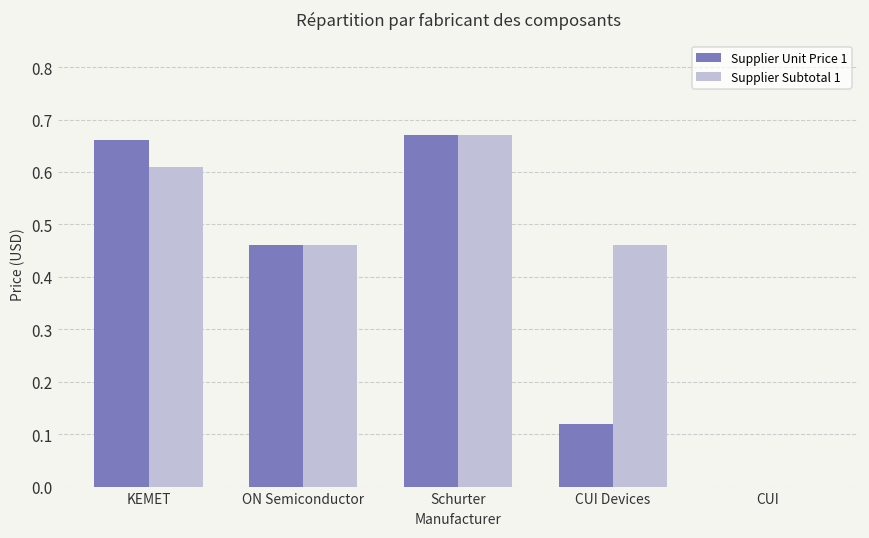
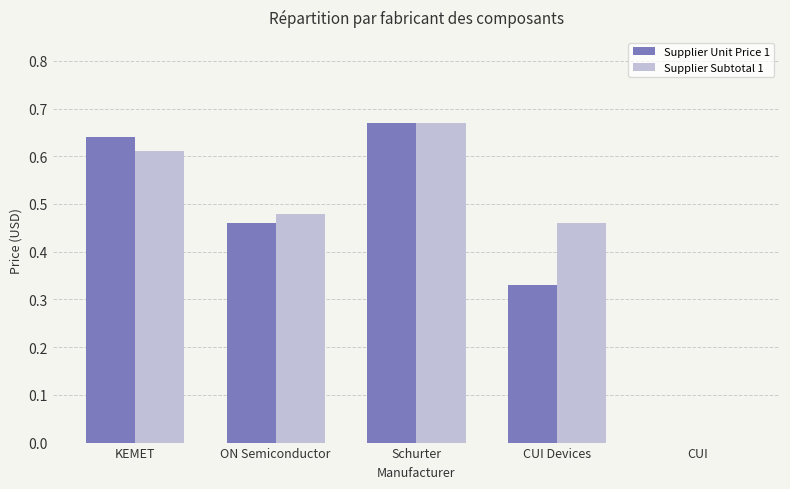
Supplier Unit Price 1, KEMET: 0.66 -> 0.64
Supplier Subtotal 1, ON Semiconductor: 0.46 -> 0.48
Supplier Unit Price 1, CUI Devices: 0.12 -> 0.33
